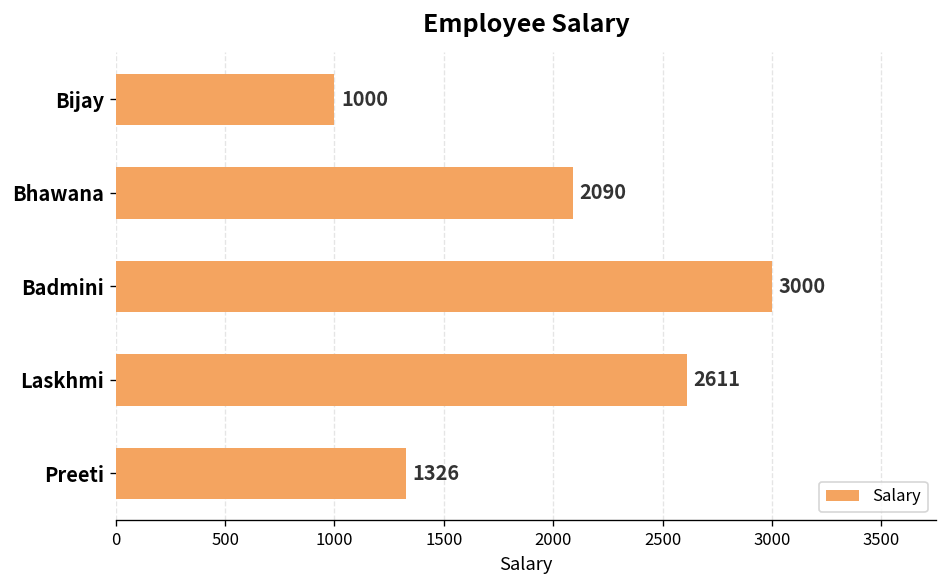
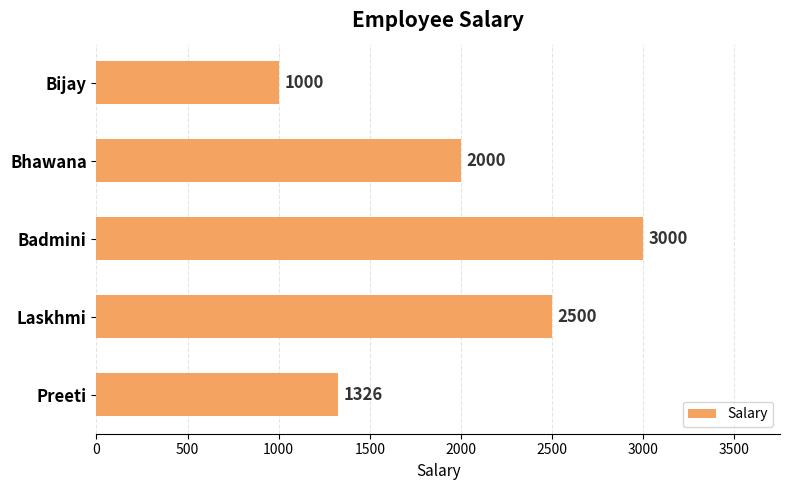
Bhawana: 2090 -> 2000
Laskhmi: 2611 -> 2500
